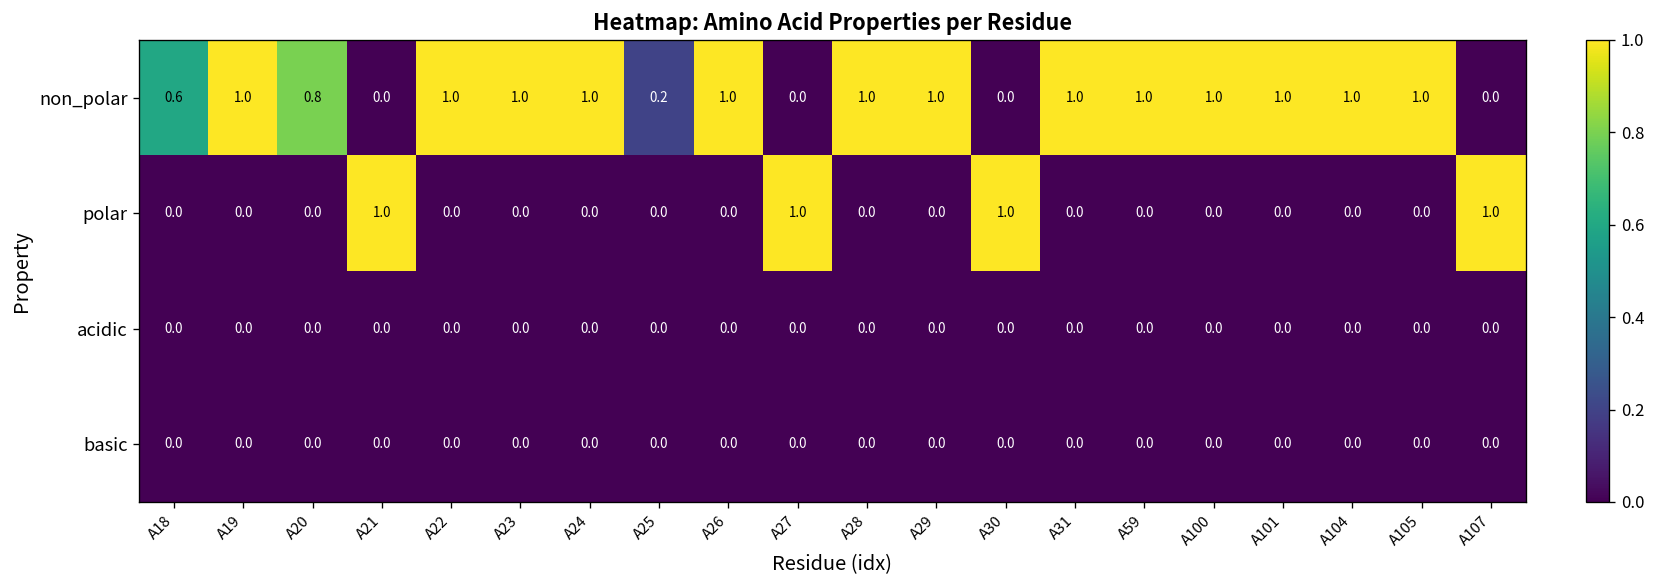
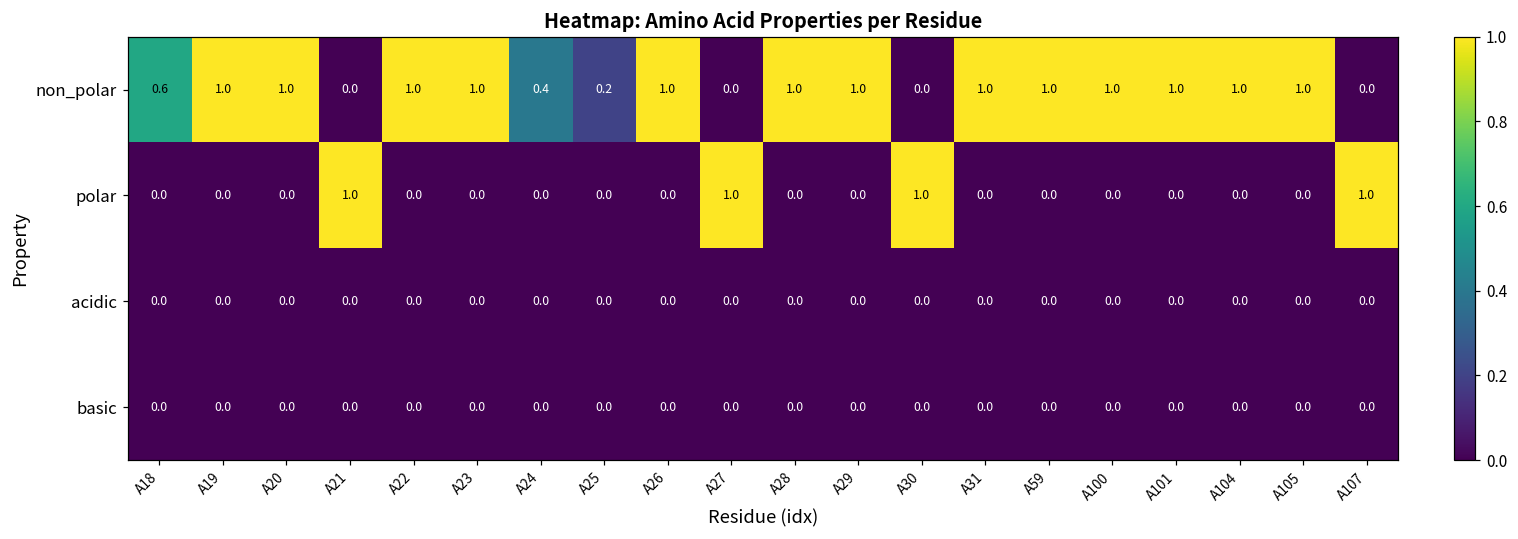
non_polar, A20: 0.8 -> 1.0
non_polar, A24: 1.0 -> 0.4
